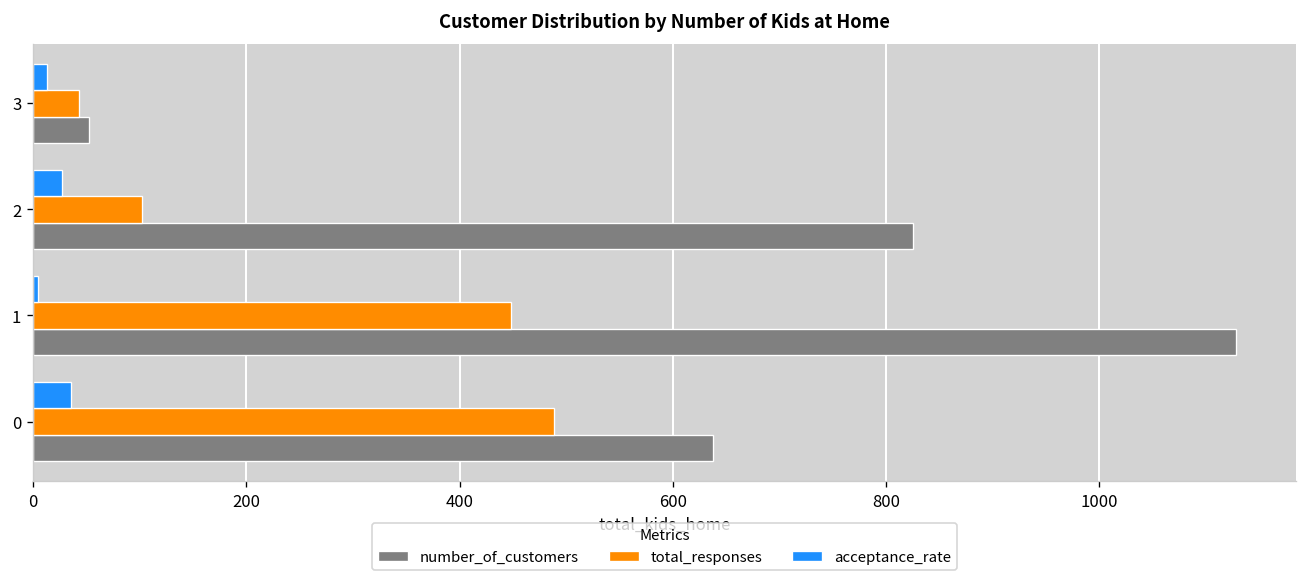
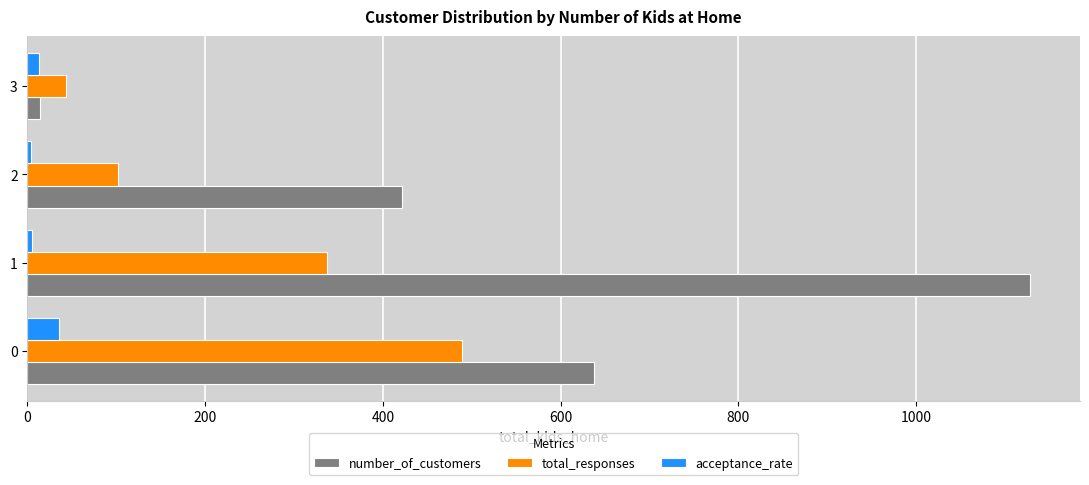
number_of_customers, 3: 50 -> 10
acceptance_rate, 2: 30 -> 0
number_of_customers, 2: 830 -> 420
total_responses, 1: 450 -> 340
